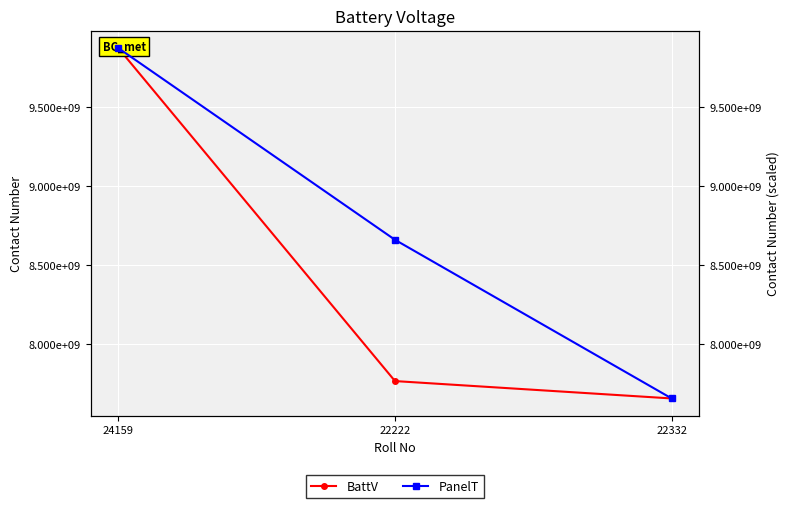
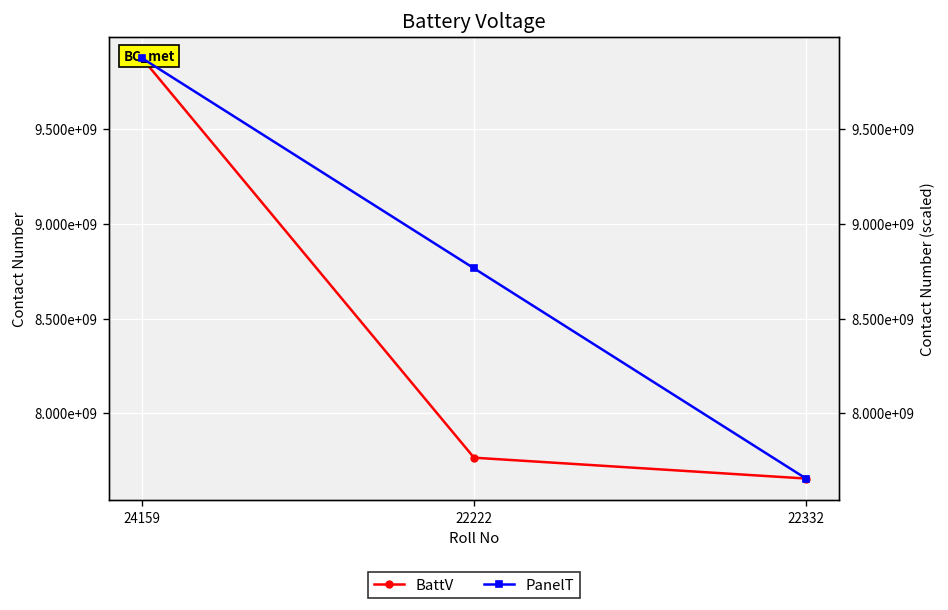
PanelT, 22222: 8660000000 -> 8770000000
